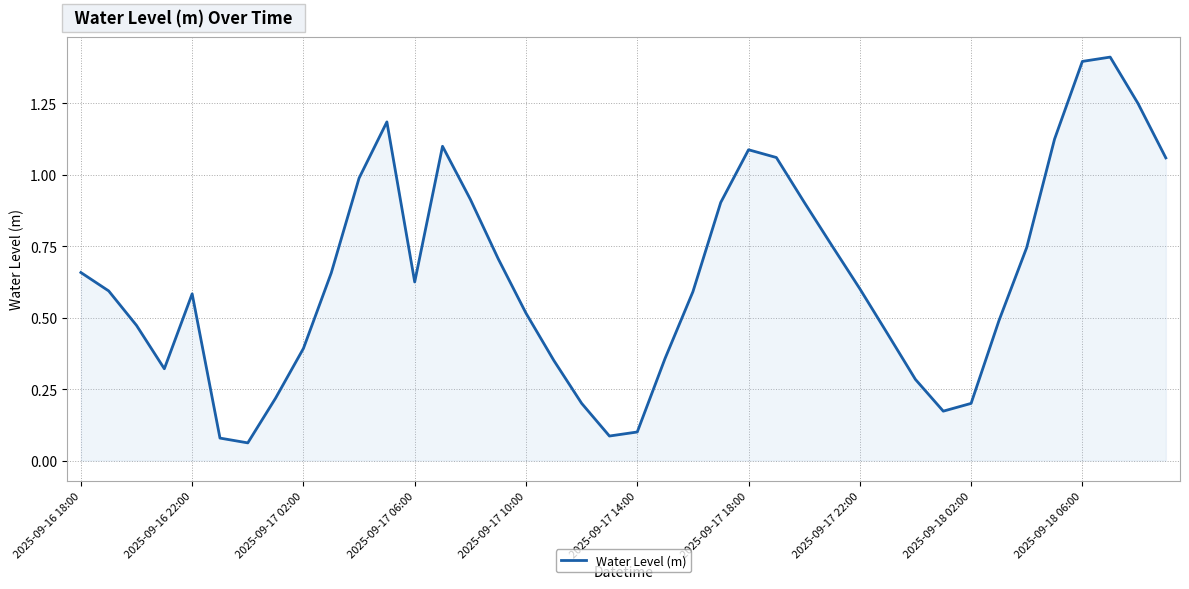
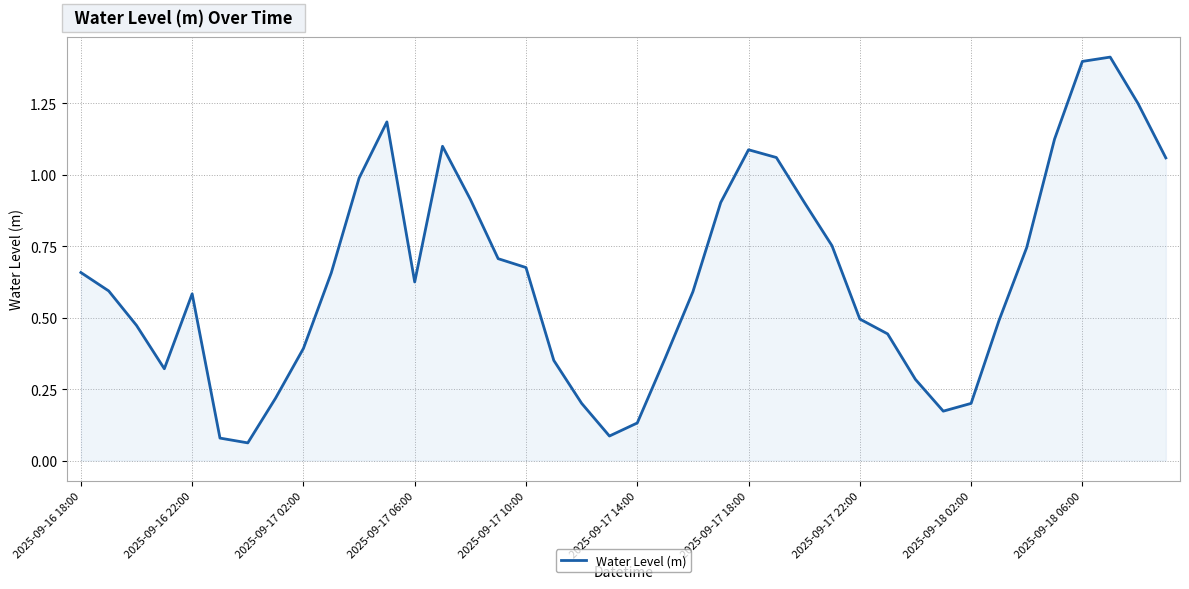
2025-09-17 10:00: 0.52 -> 0.67
2025-09-17 14:00: 0.10 -> 0.13
2025-09-17 22:00: 0.60 -> 0.49
